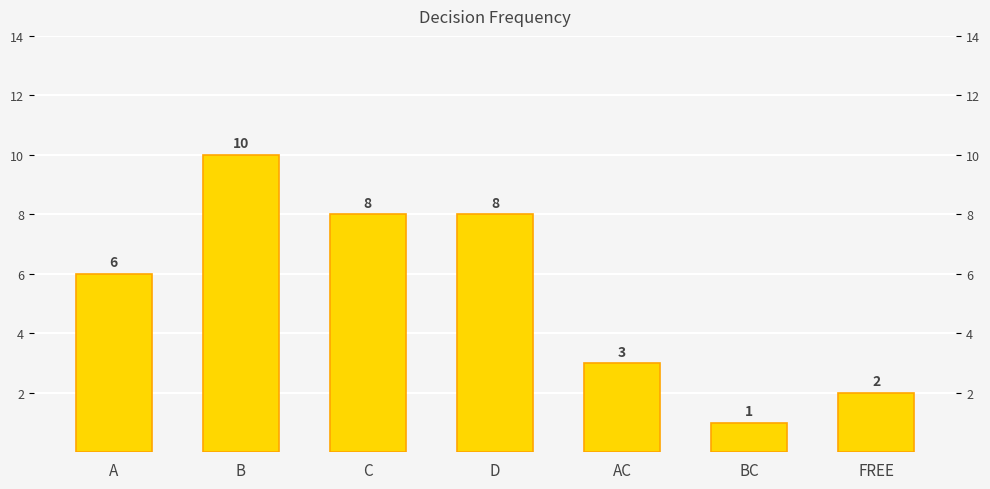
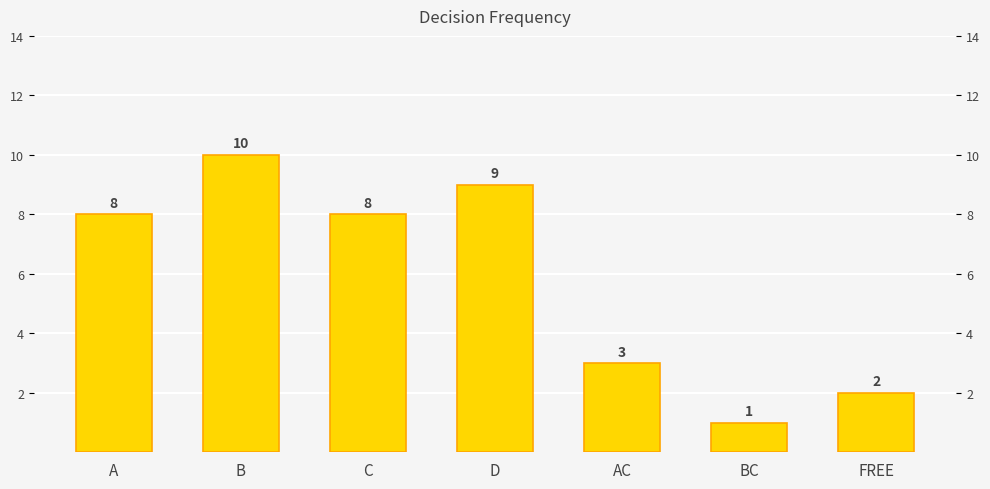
A: 6 -> 8
D: 8 -> 9
